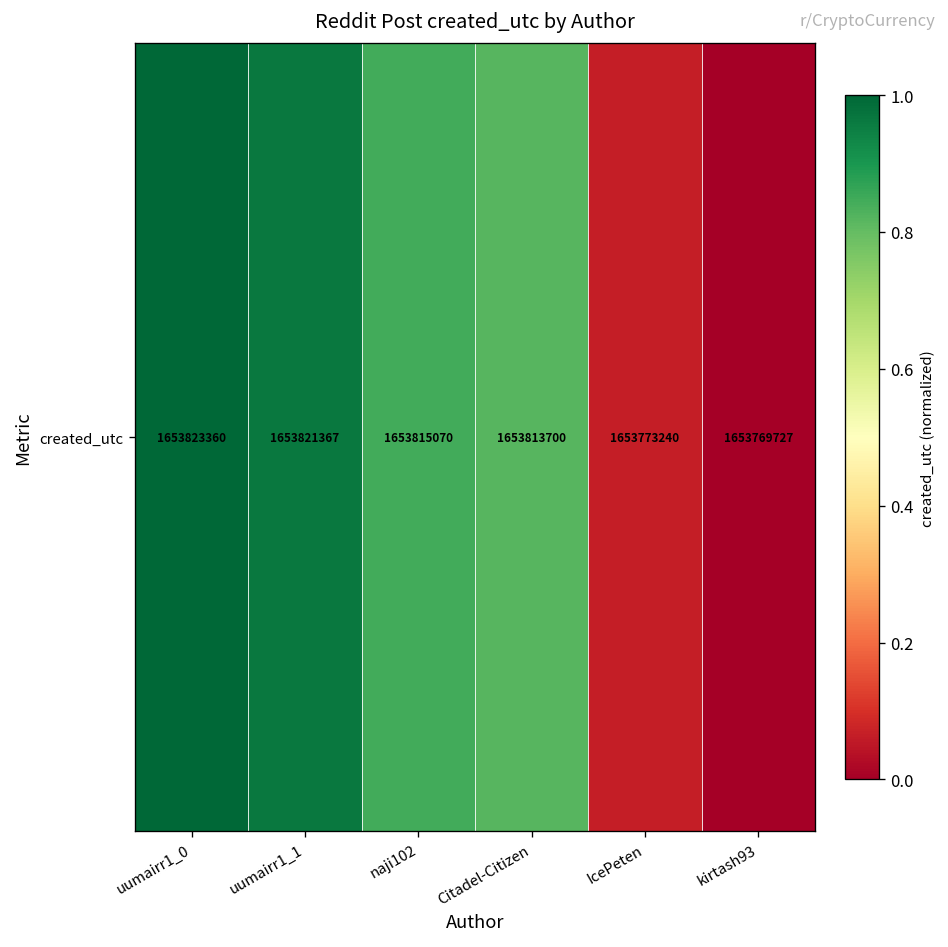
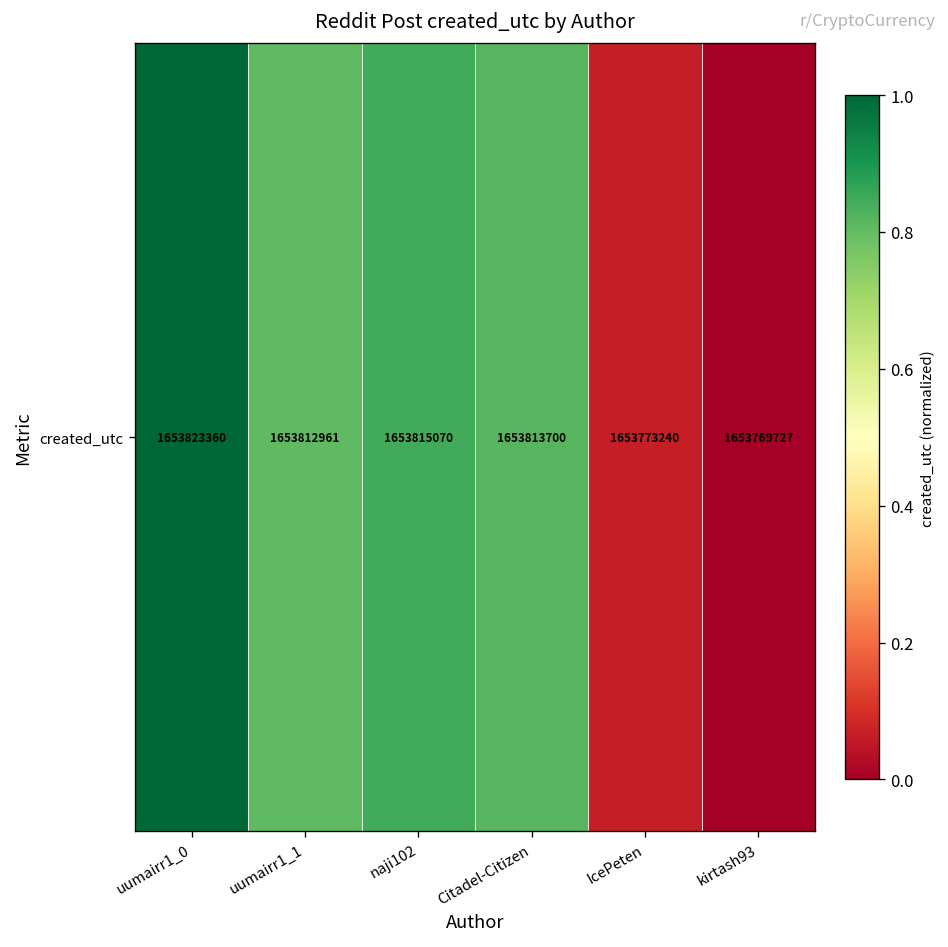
created_utc, uumairr1_1: 1653821367 -> 1653812961
